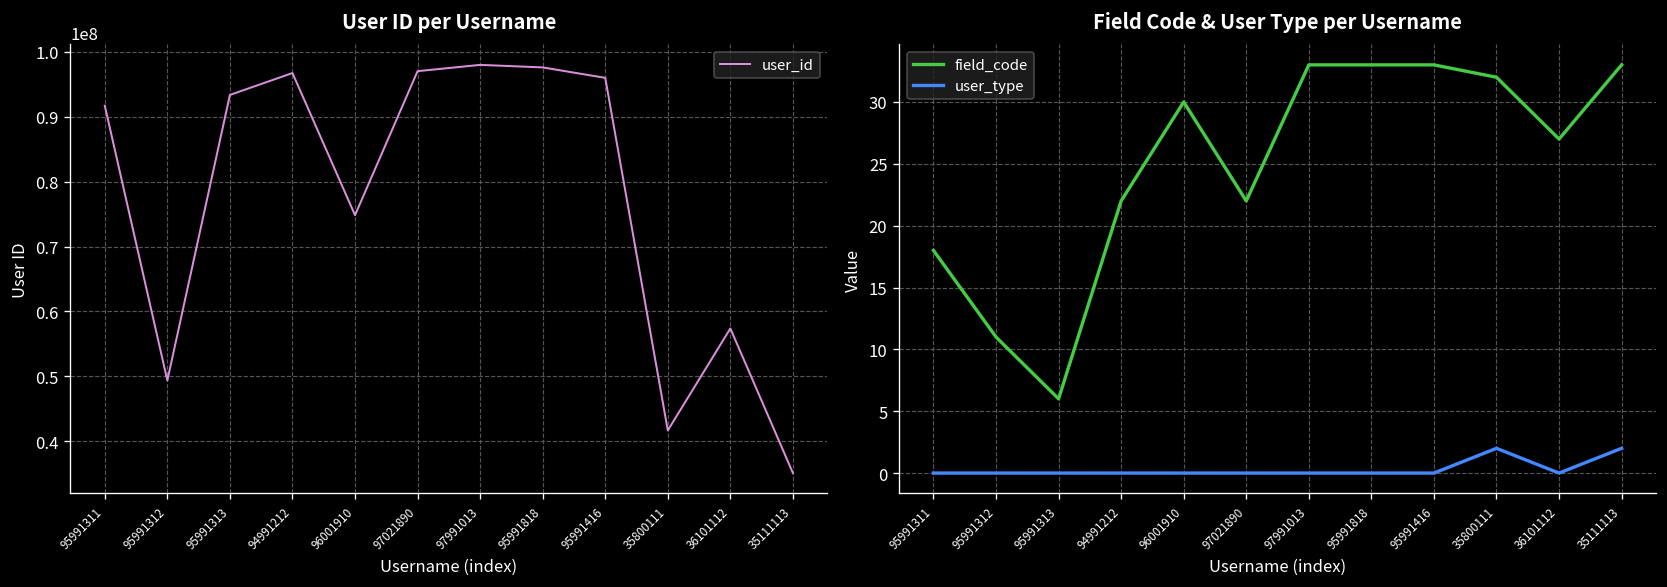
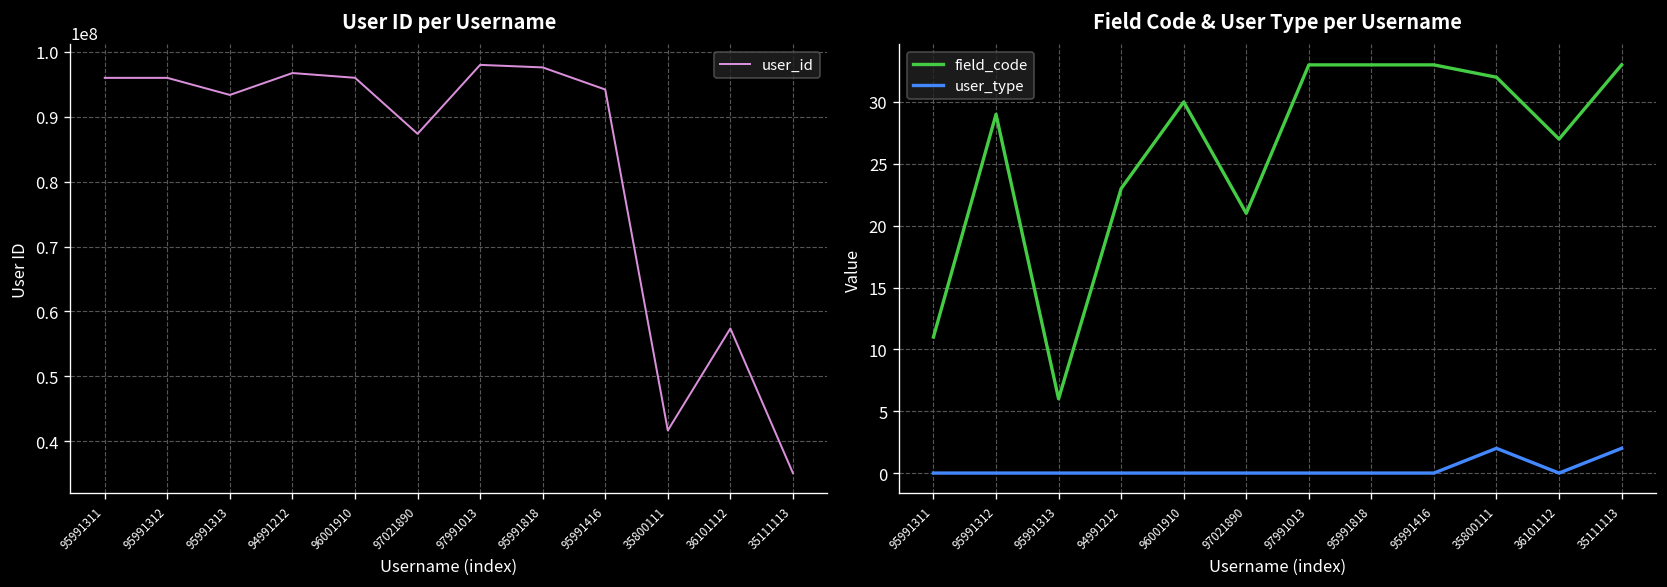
User ID per Username, 95991311: 92000000 -> 96000000
User ID per Username, 95991312: 49000000 -> 96000000
User ID per Username, 96001910: 75000000 -> 96000000
User ID per Username, 97021890: 97000000 -> 87000000
User ID per Username, 95991416: 96000000 -> 94000000
Field Code & User Type per Username, field_code, 95991311: 18 -> 11
Field Code & User Type per Username, field_code, 95991312: 11 -> 29
Field Code & User Type per Username, field_code, 94991212: 22 -> 23
Field Code & User Type per Username, field_code, 97021890: 22 -> 21
